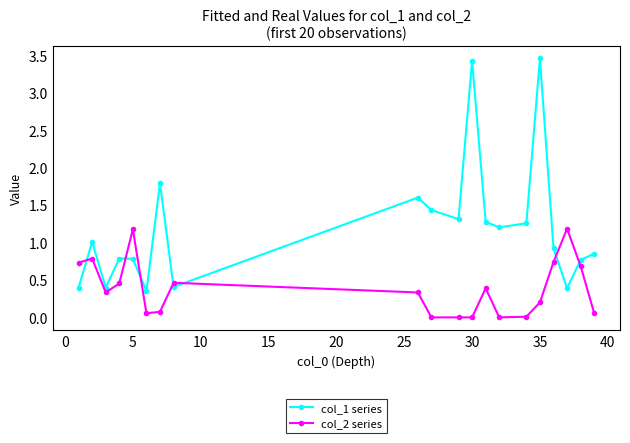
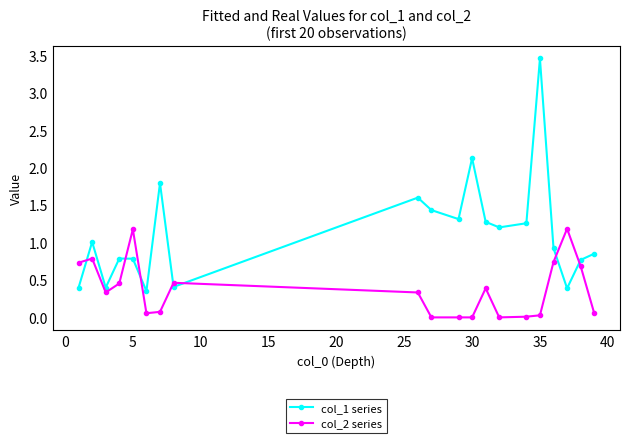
col_1 series, 30: 3.4 -> 2.1
col_2 series, 35: 0.2 -> 0.0
